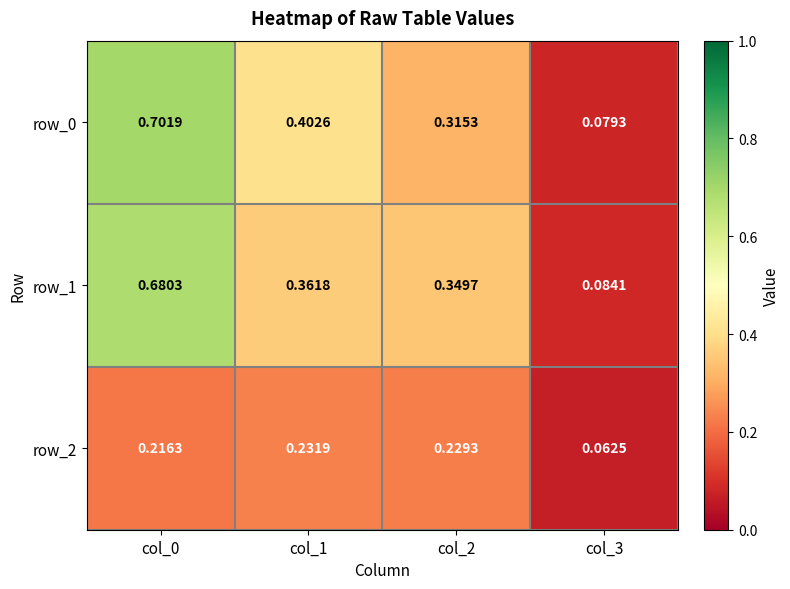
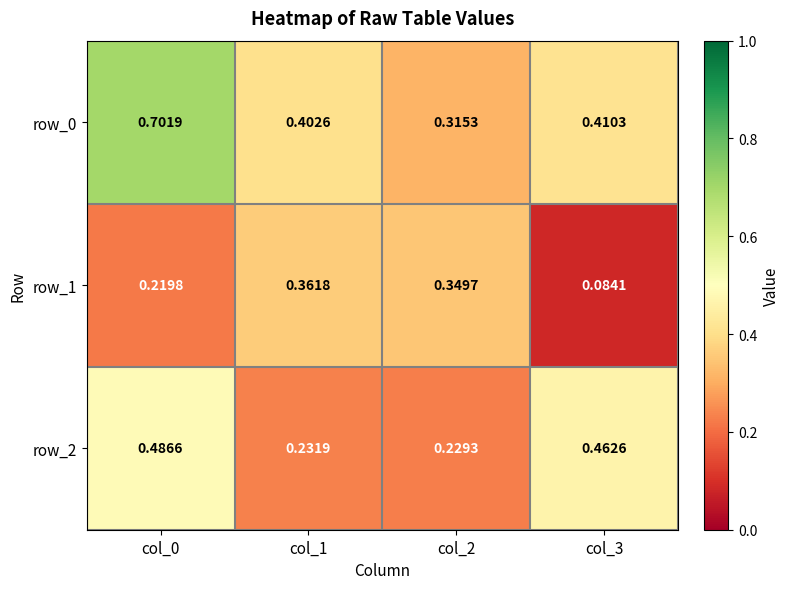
row_0, col_3: 0.0793 -> 0.4103
row_1, col_0: 0.6803 -> 0.2198
row_2, col_0: 0.2163 -> 0.4866
row_2, col_3: 0.0625 -> 0.4626
